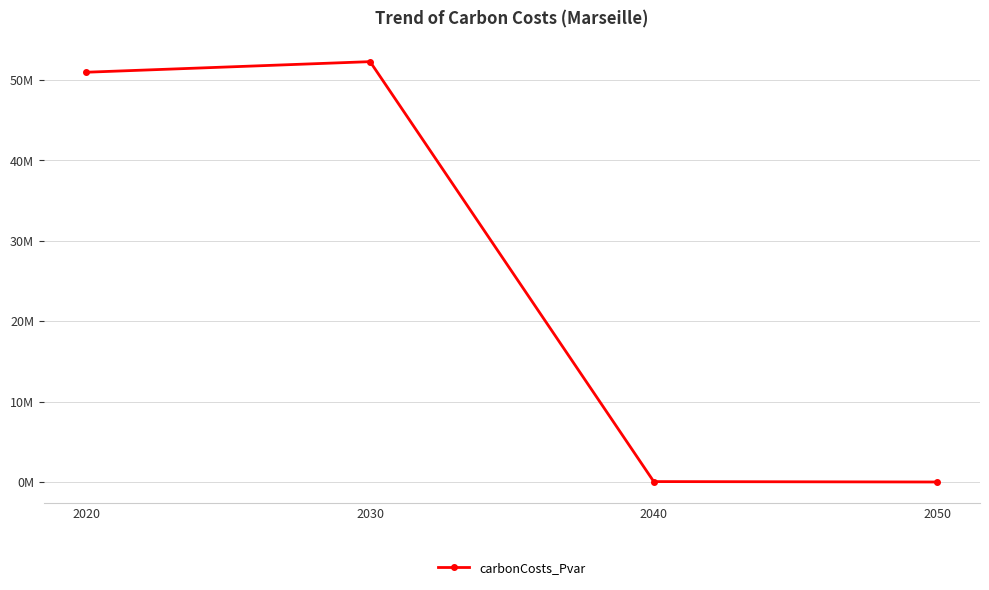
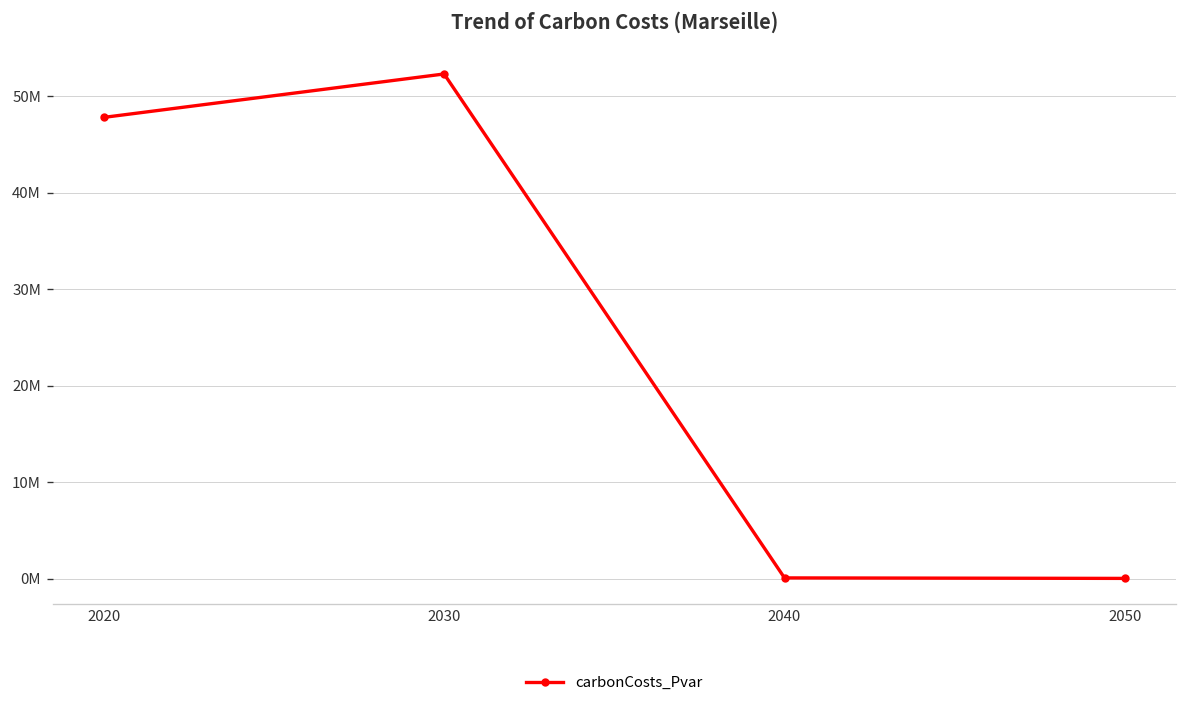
2020: 51000000 -> 48000000
